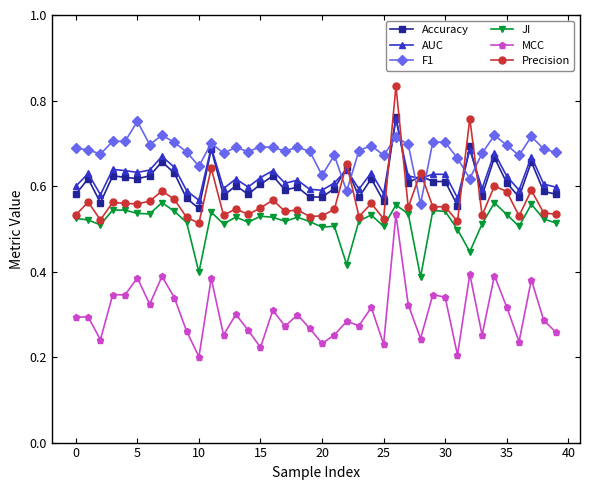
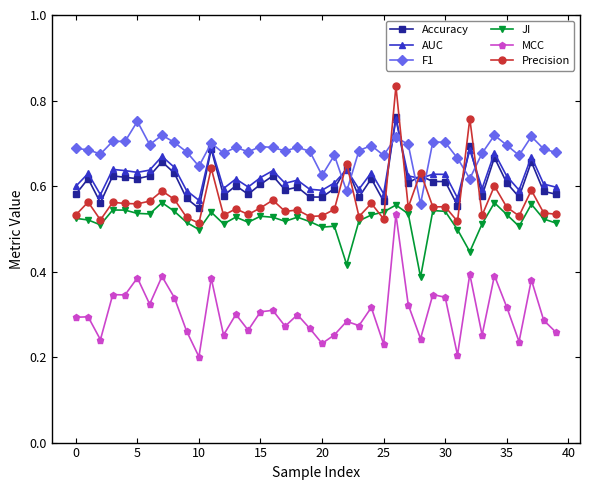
JI, 10: 0.40 -> 0.50
MCC, 15: 0.22 -> 0.31
JI, 25: 0.51 -> 0.54
Precision, 35: 0.59 -> 0.55
